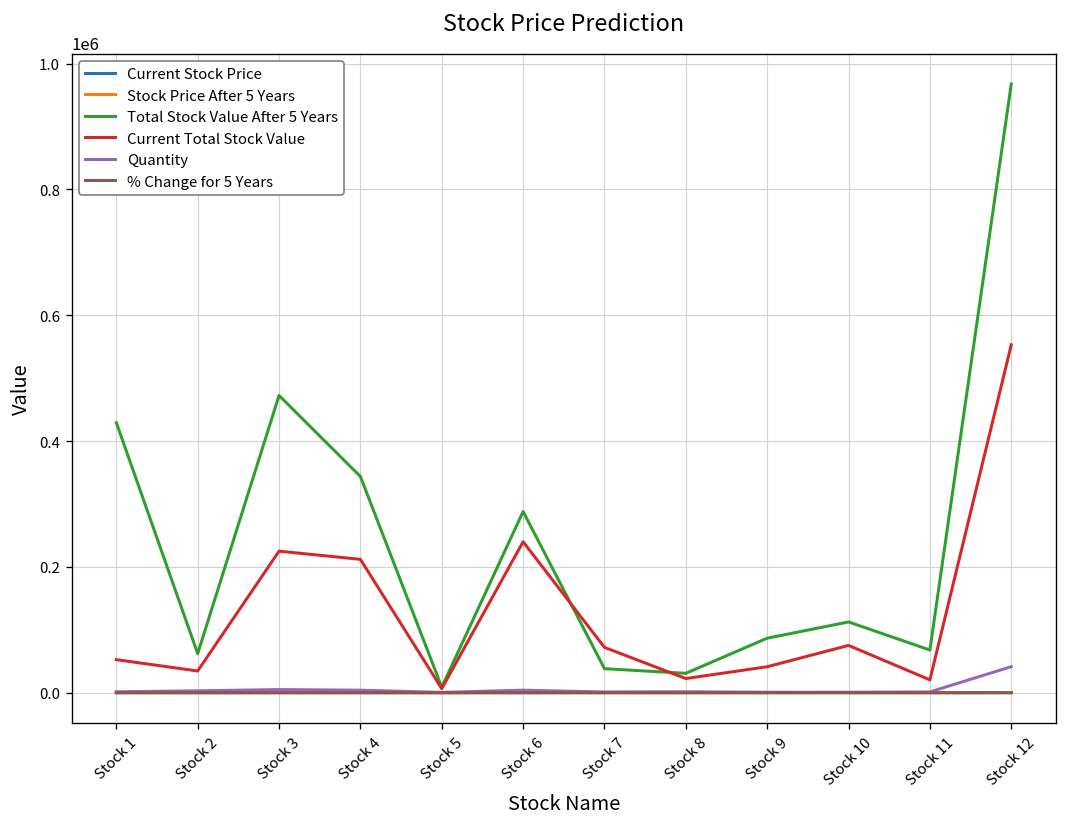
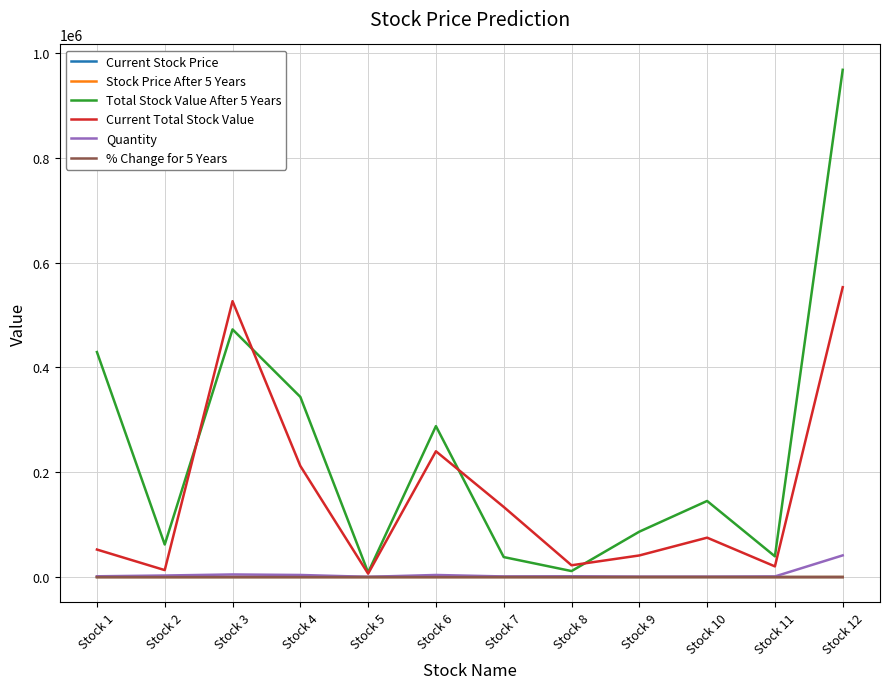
Current Total Stock Value, Stock 2: 30000 -> 10000
Current Total Stock Value, Stock 3: 230000 -> 530000
Current Total Stock Value, Stock 7: 70000 -> 130000
Total Stock Value After 5 Years, Stock 8: 30000 -> 10000
Total Stock Value After 5 Years, Stock 10: 110000 -> 150000
Total Stock Value After 5 Years, Stock 11: 70000 -> 40000
